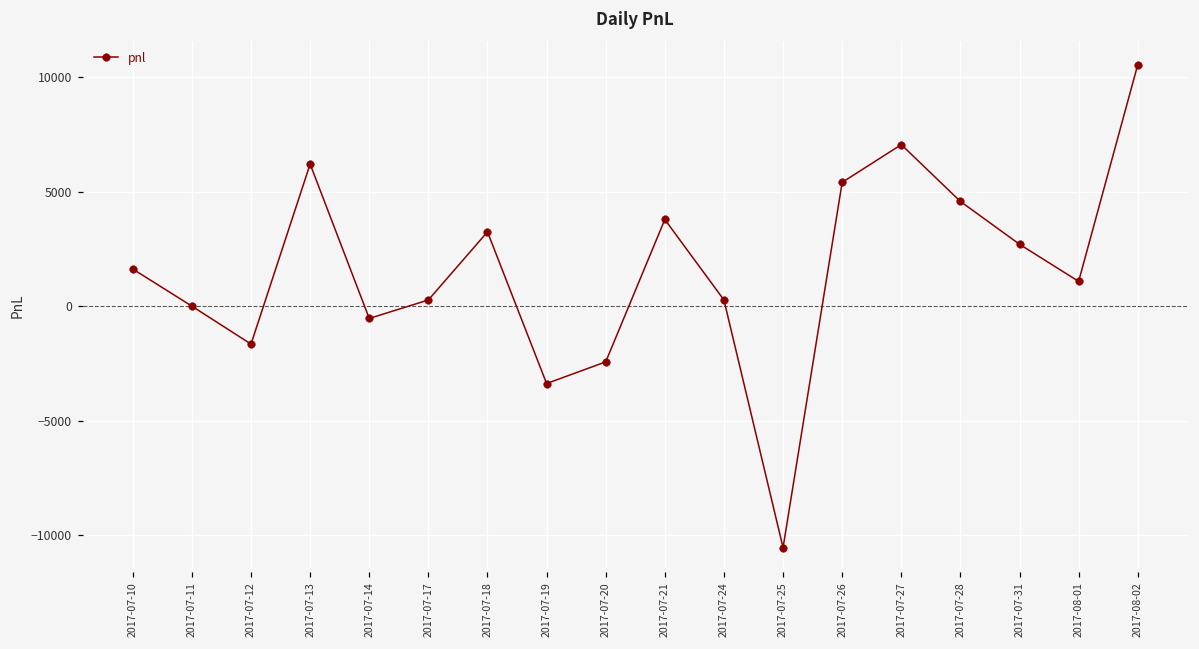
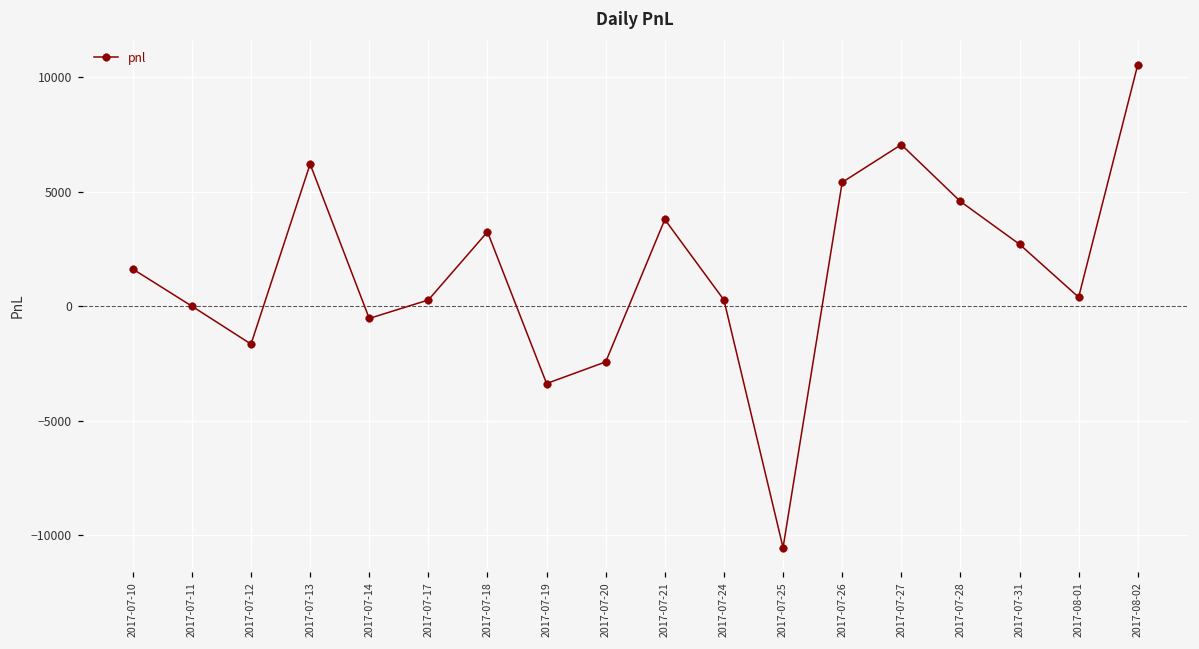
2017-08-01: 1100 -> 400
